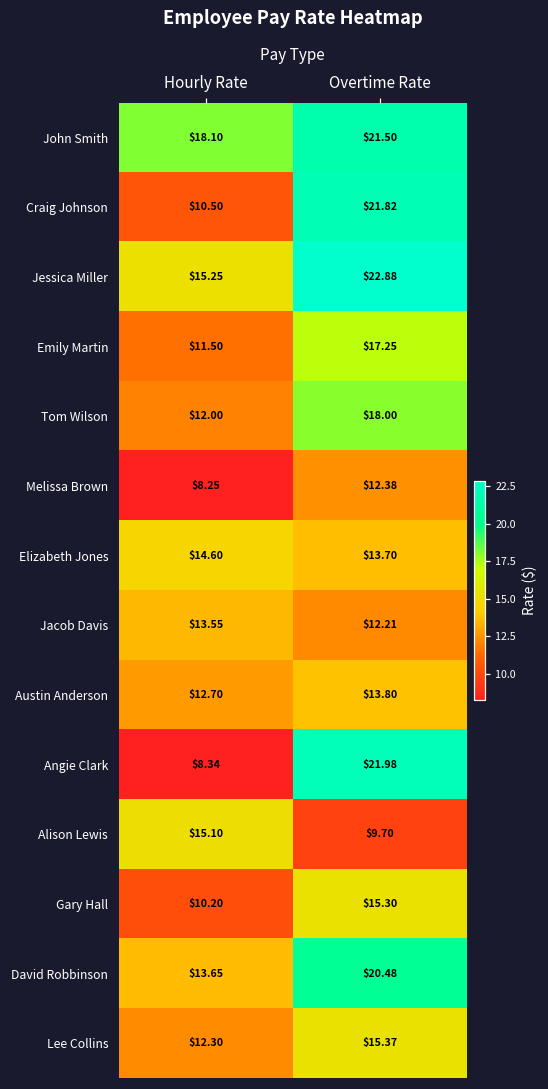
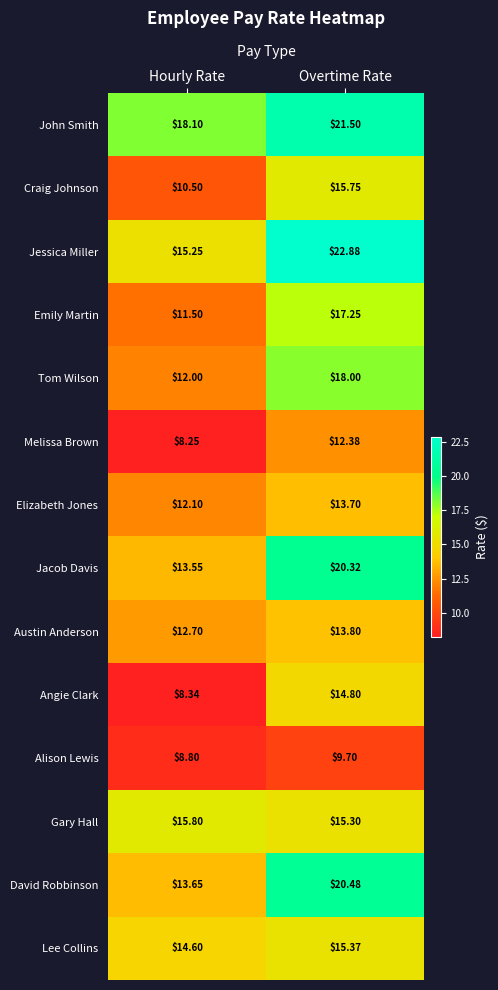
Craig Johnson, Overtime Rate: $21.82 -> $15.75
Elizabeth Jones, Hourly Rate: $14.60 -> $12.10
Jacob Davis, Overtime Rate: $12.21 -> $20.32
Angie Clark, Overtime Rate: $21.98 -> $14.80
Alison Lewis, Hourly Rate: $15.10 -> $8.80
Gary Hall, Hourly Rate: $10.20 -> $15.80
Lee Collins, Hourly Rate: $12.30 -> $14.60
